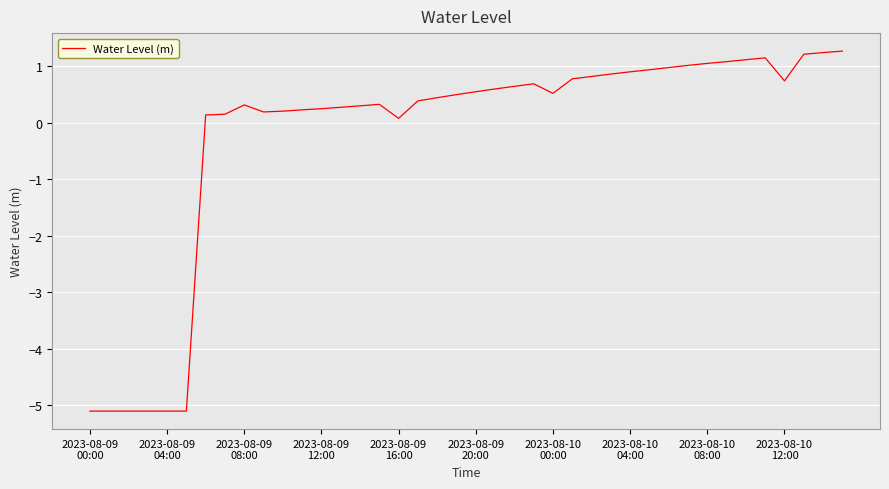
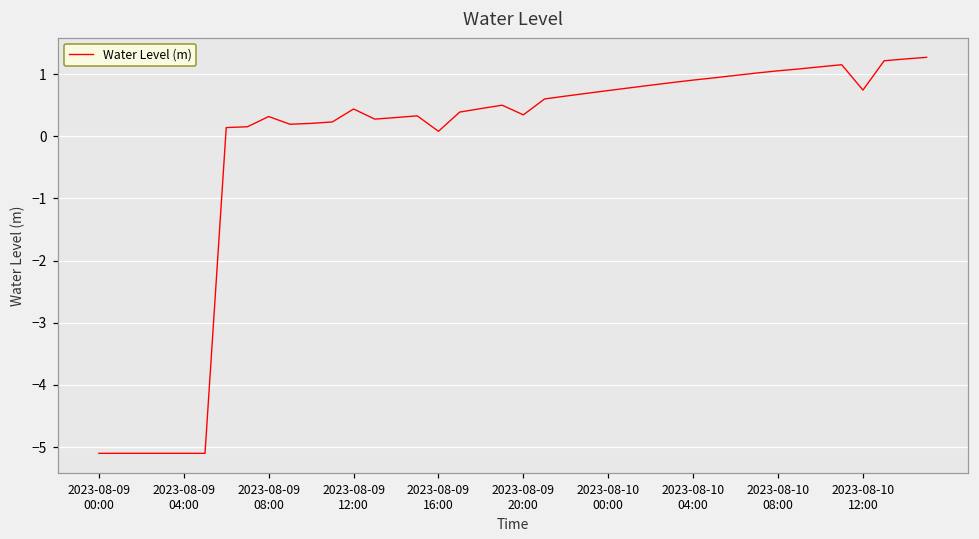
2023-08-09 12:00: 0.3 -> 0.4
2023-08-09 20:00: 0.6 -> 0.3
2023-08-10 00:00: 0.5 -> 0.7
